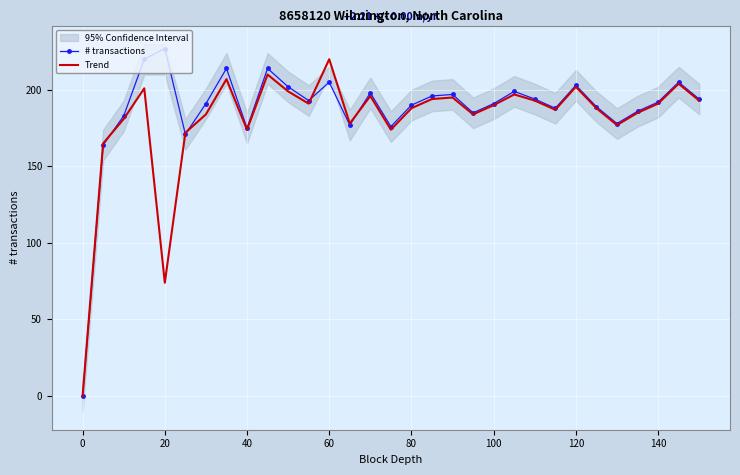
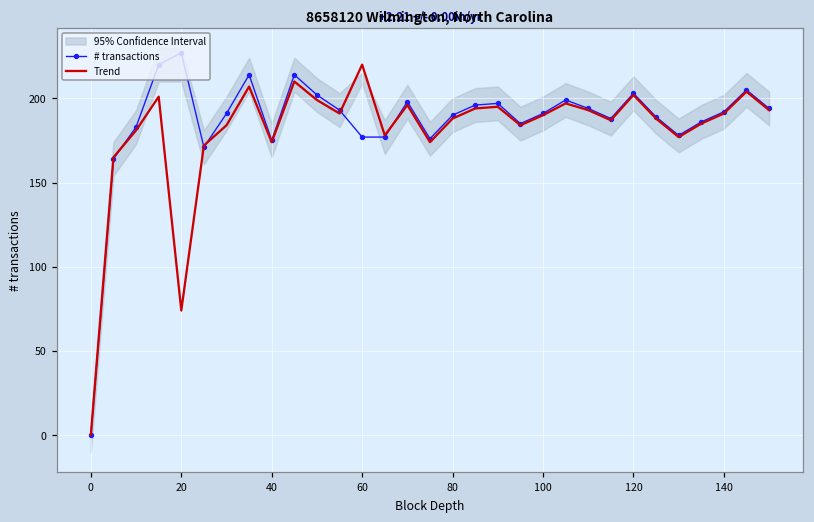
# transactions, 60: 205 -> 177
